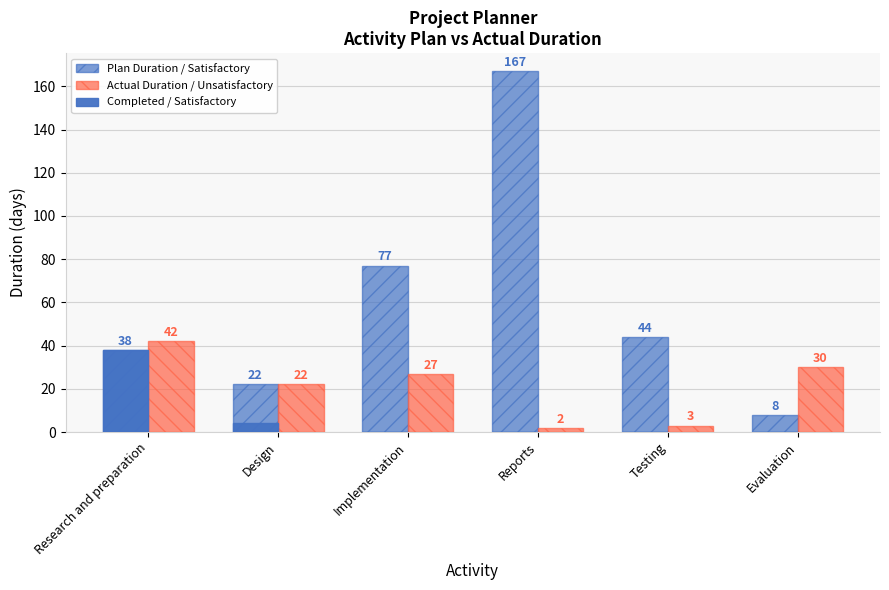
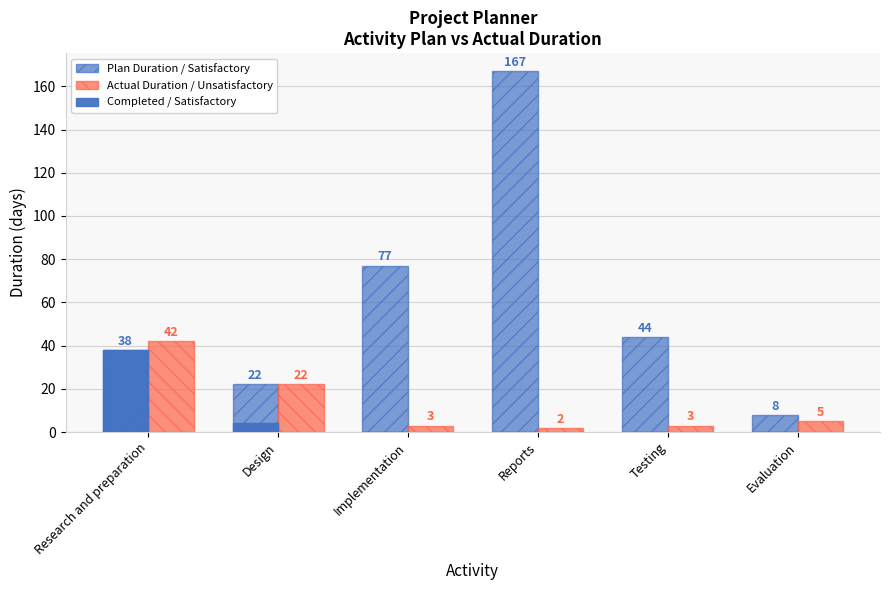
Actual Duration / Unsatisfactory, Implementation: 27 -> 3
Actual Duration / Unsatisfactory, Evaluation: 30 -> 5
